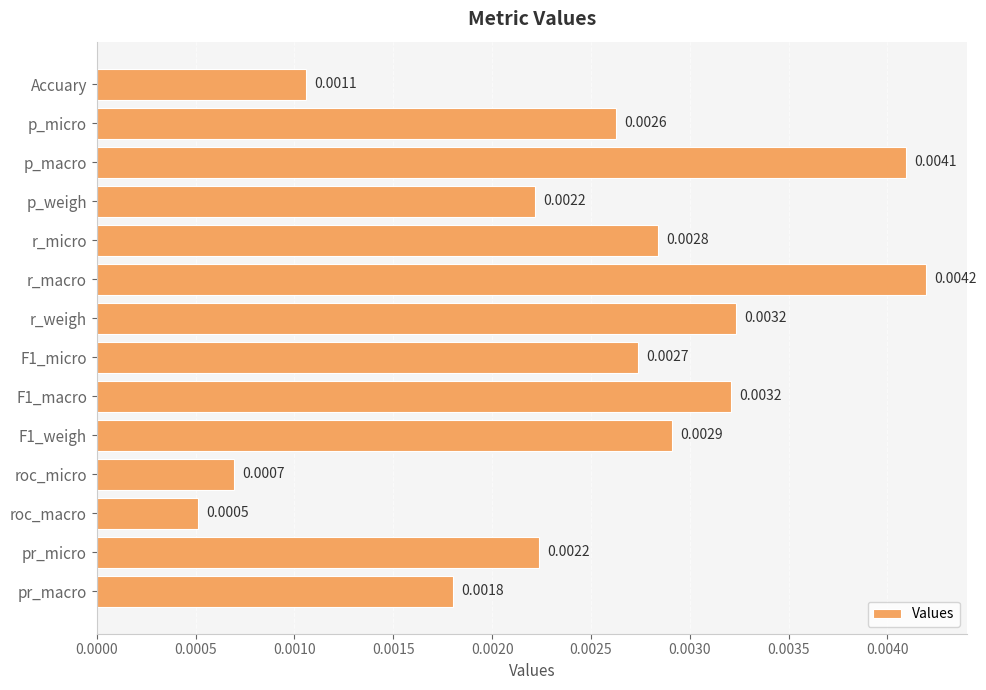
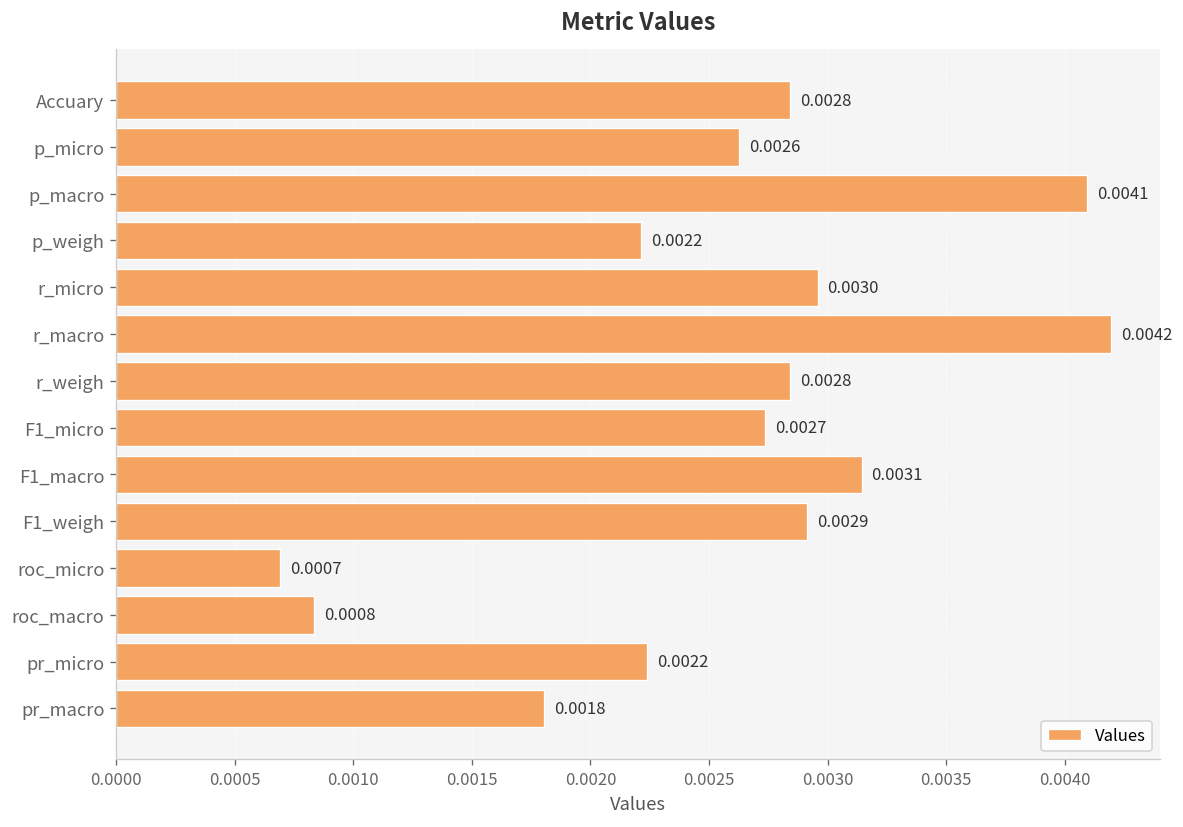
Accuary: 0.0011 -> 0.0028
r_micro: 0.0028 -> 0.0030
r_weigh: 0.0032 -> 0.0028
F1_macro: 0.0032 -> 0.0031
roc_macro: 0.0005 -> 0.0008
